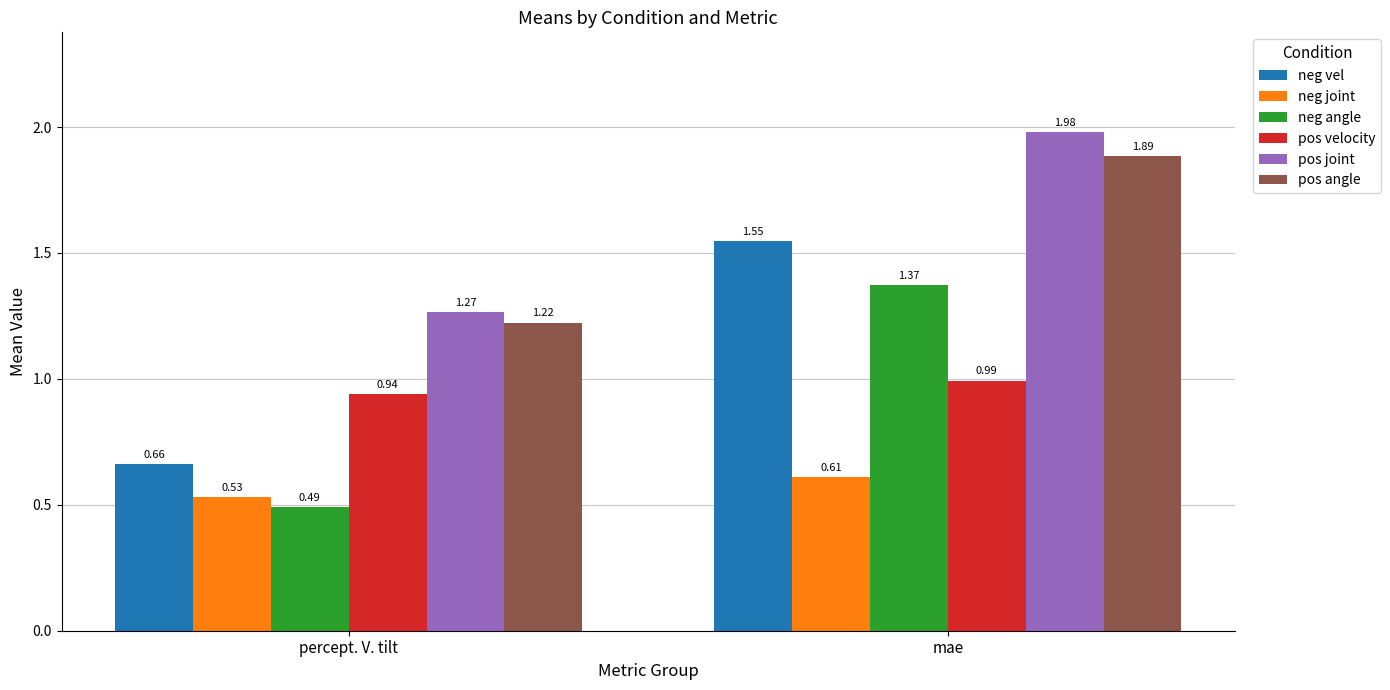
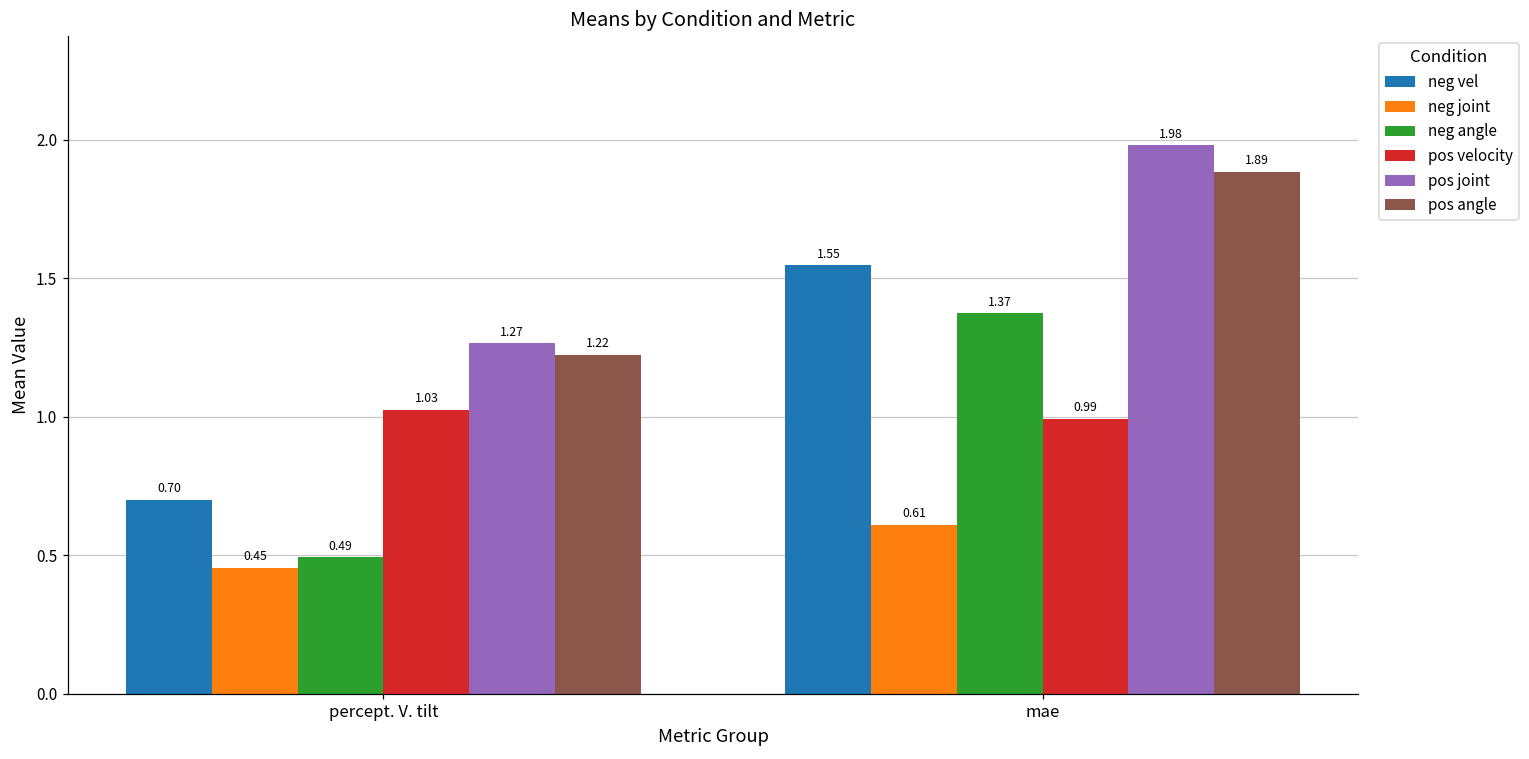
neg vel, percept. V. tilt: 0.66 -> 0.70
neg joint, percept. V. tilt: 0.53 -> 0.45
pos velocity, percept. V. tilt: 0.94 -> 1.03
